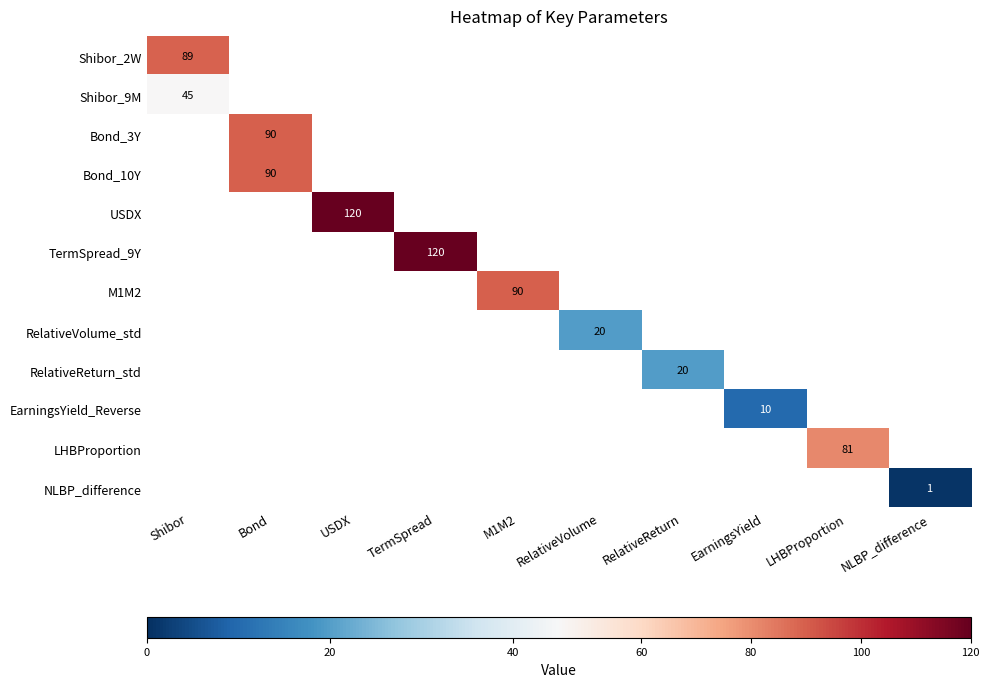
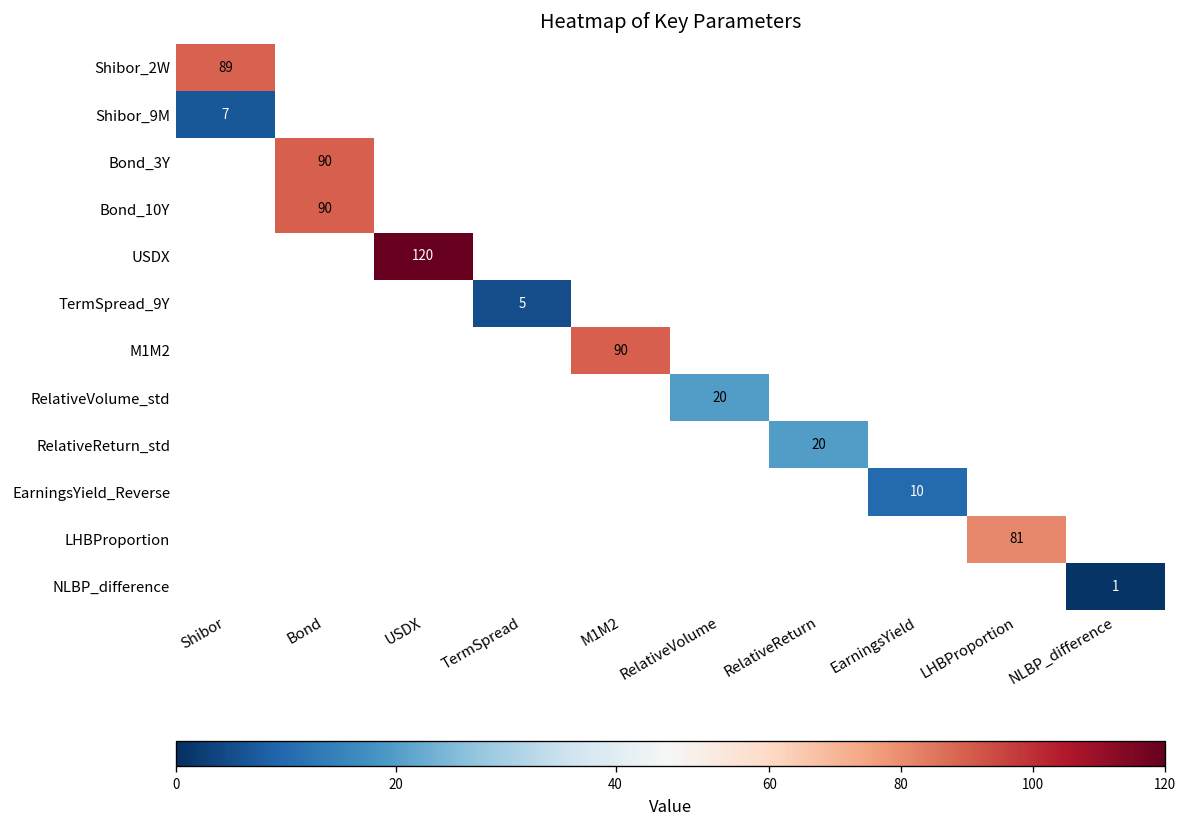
Shibor_9M, Shibor: 45 -> 7
TermSpread_9Y, TermSpread: 120 -> 5
